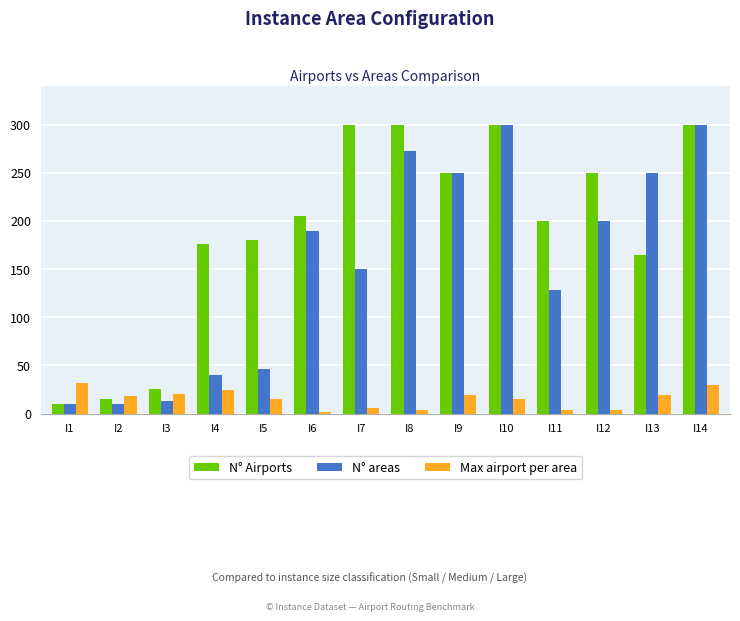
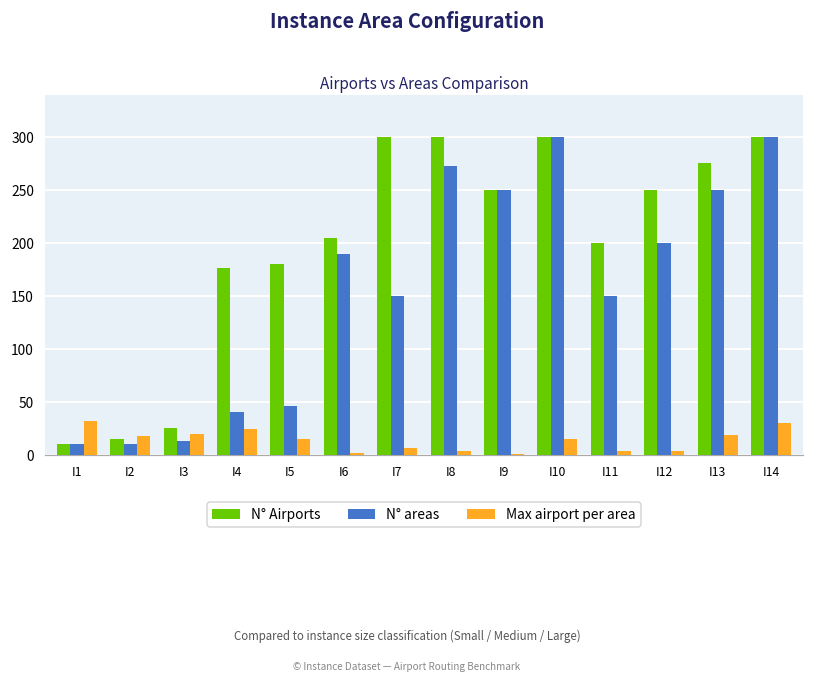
Max airport per area, I9: 20 -> 0
N° areas, I11: 130 -> 150
N° Airports, I13: 170 -> 280
